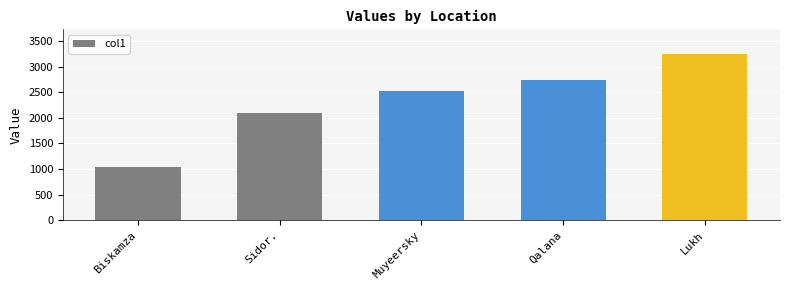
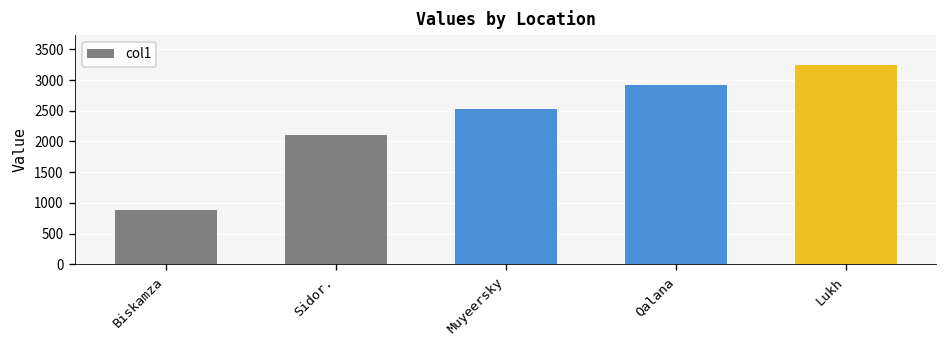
Biskamza: 1000 -> 900
Qalana: 2700 -> 2900
